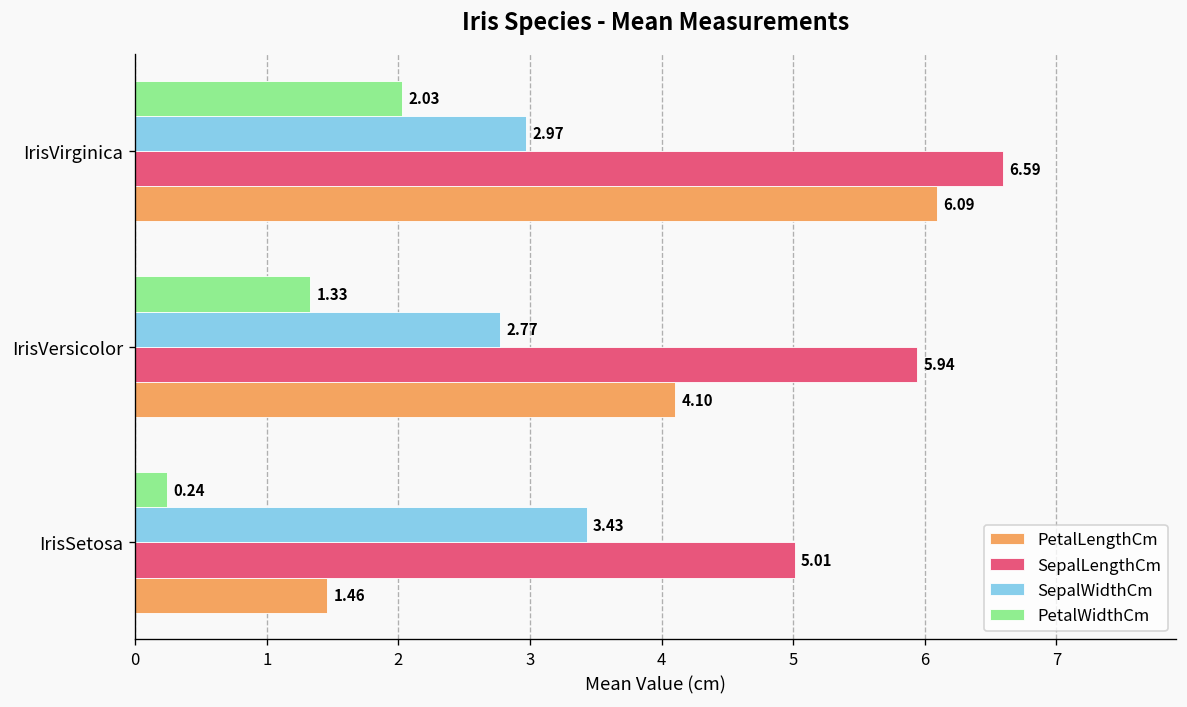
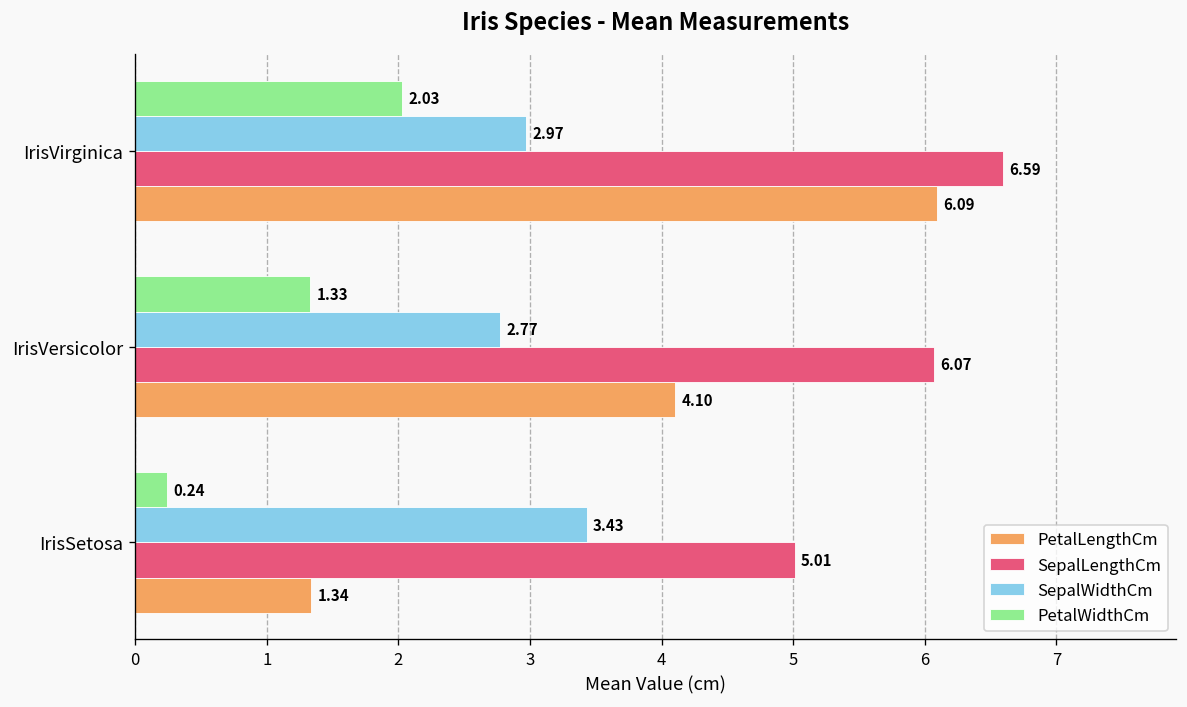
SepalLengthCm, IrisVersicolor: 5.94 -> 6.07
PetalLengthCm, IrisSetosa: 1.46 -> 1.34
